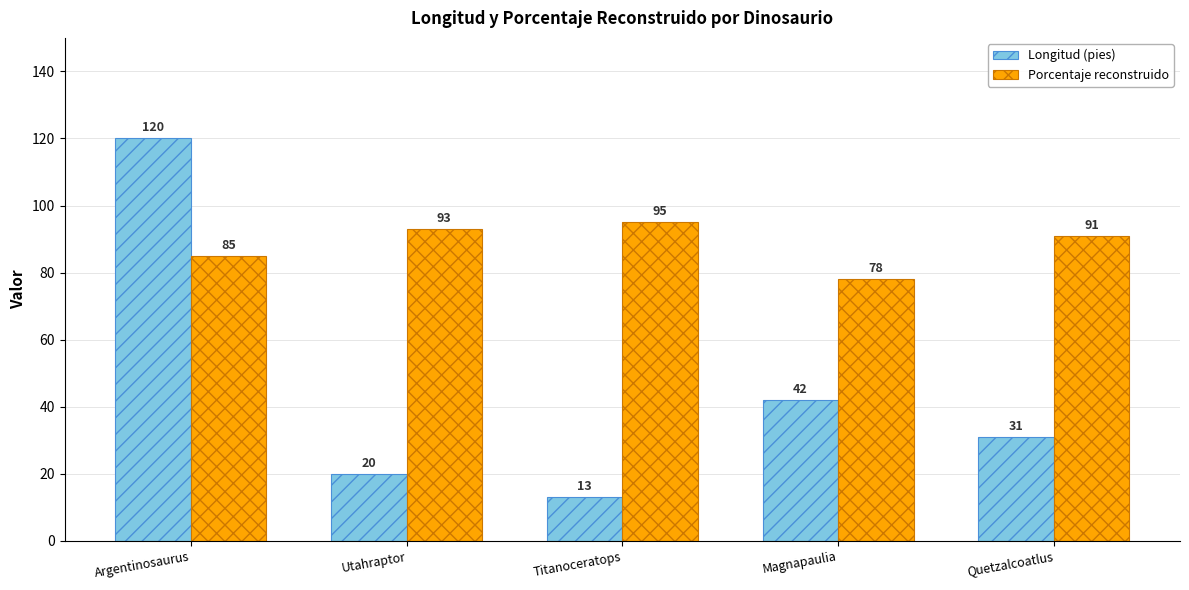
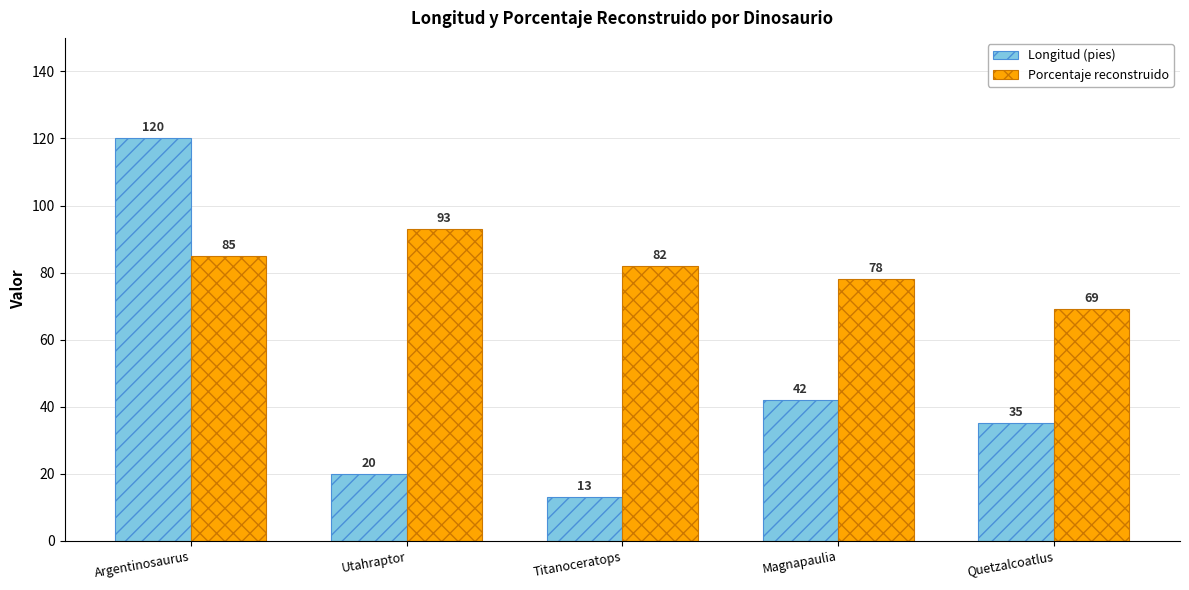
Porcentaje reconstruido, Titanoceratops: 95 -> 82
Longitud (pies), Quetzalcoatlus: 31 -> 35
Porcentaje reconstruido, Quetzalcoatlus: 91 -> 69
